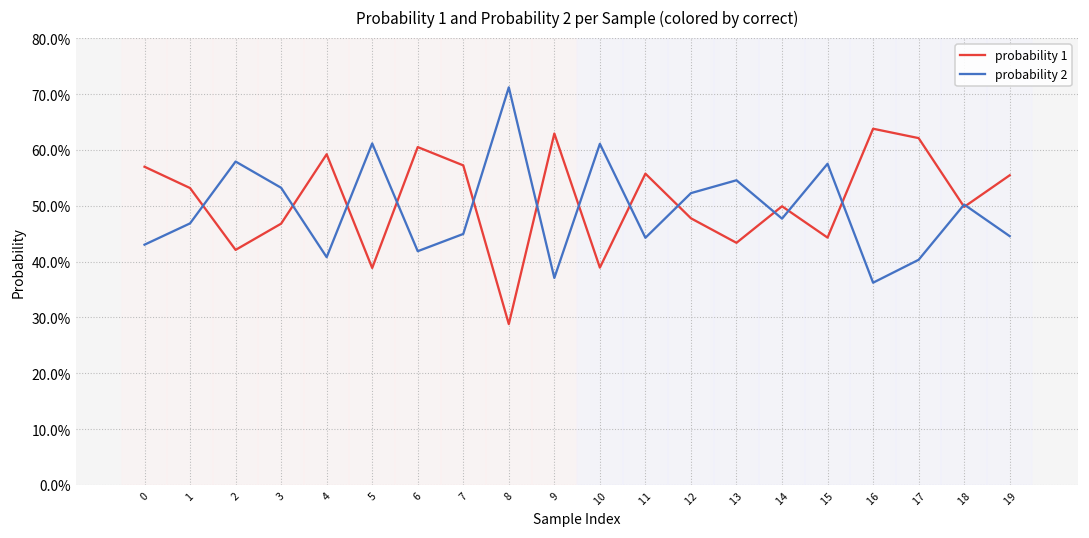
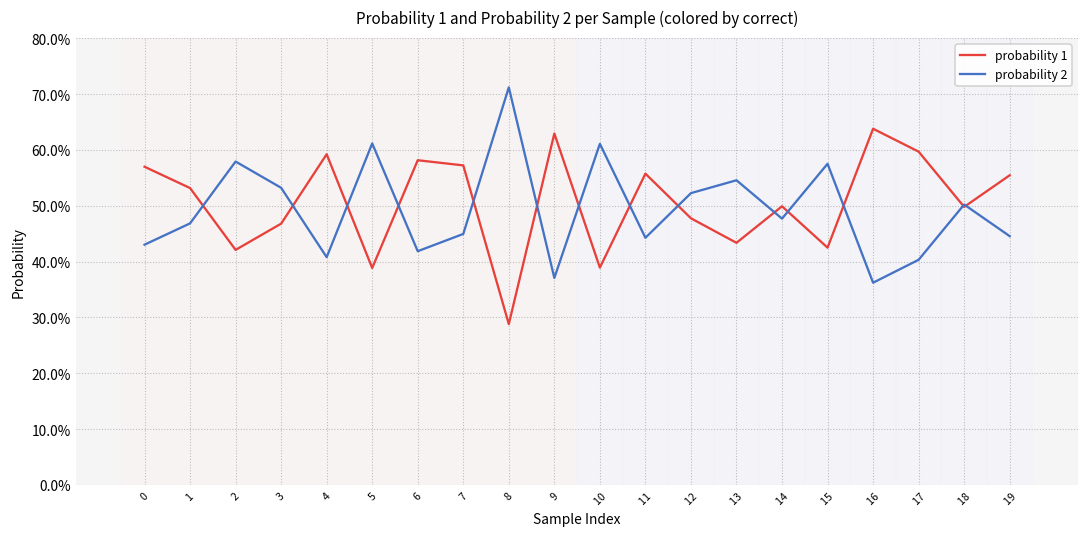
probability 1, 6: 61% -> 58%
probability 1, 15: 44% -> 42%
probability 1, 17: 62% -> 60%
